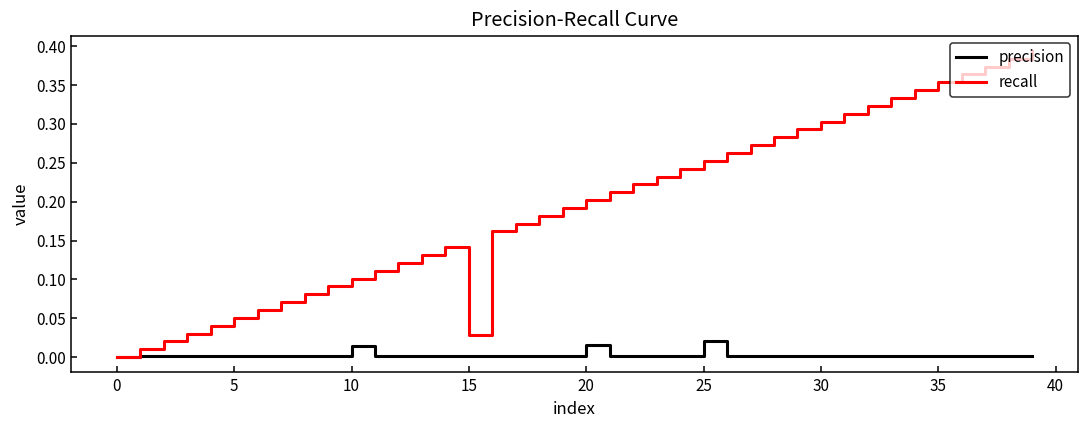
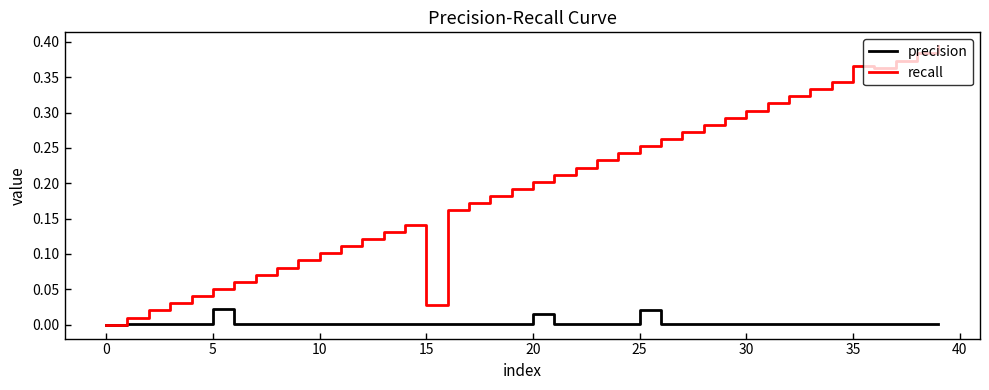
precision, 5: 0.00 -> 0.02
precision, 10: 0.01 -> 0.00
recall, 35: 0.35 -> 0.37
